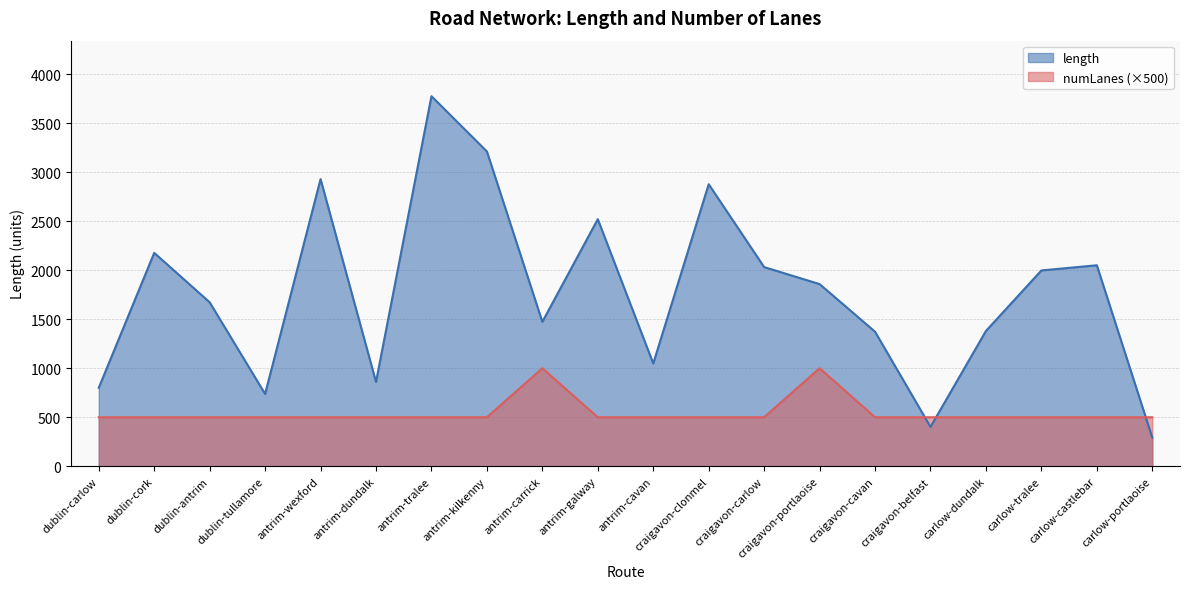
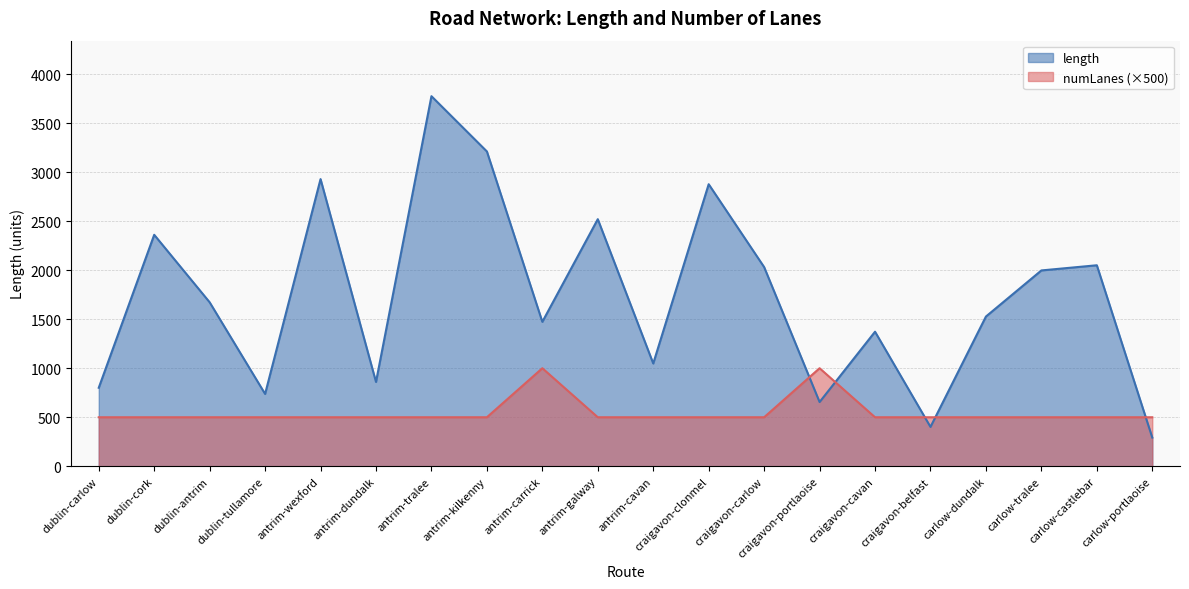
length, dublin-cork: 2200 -> 2400
length, craigavon-portlaoise: 1900 -> 700
length, carlow-dundalk: 1400 -> 1500
